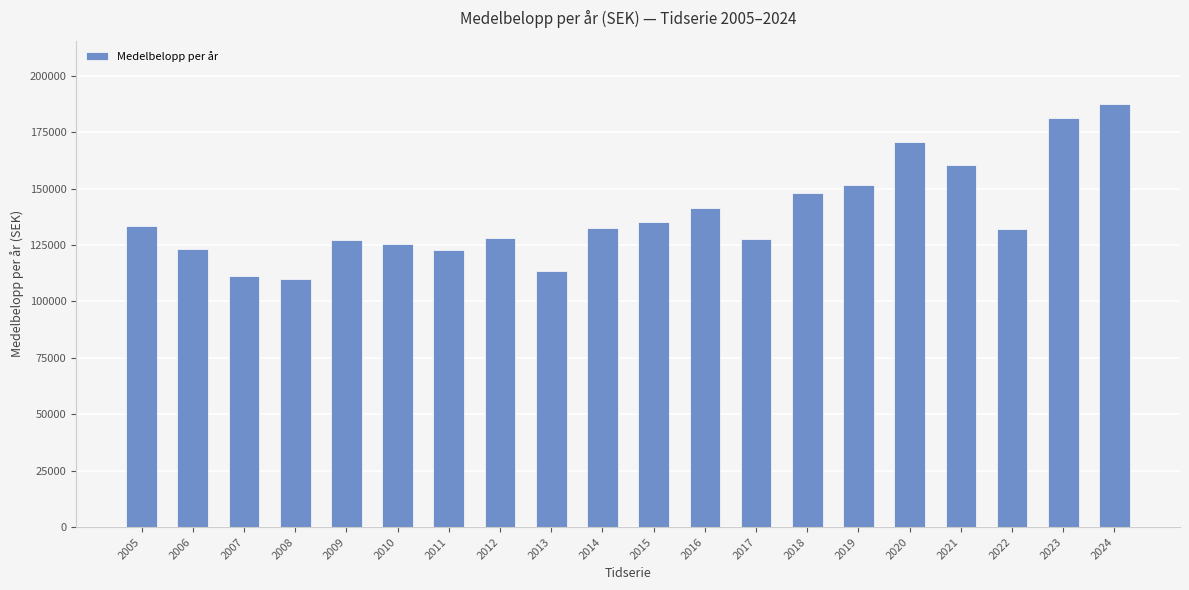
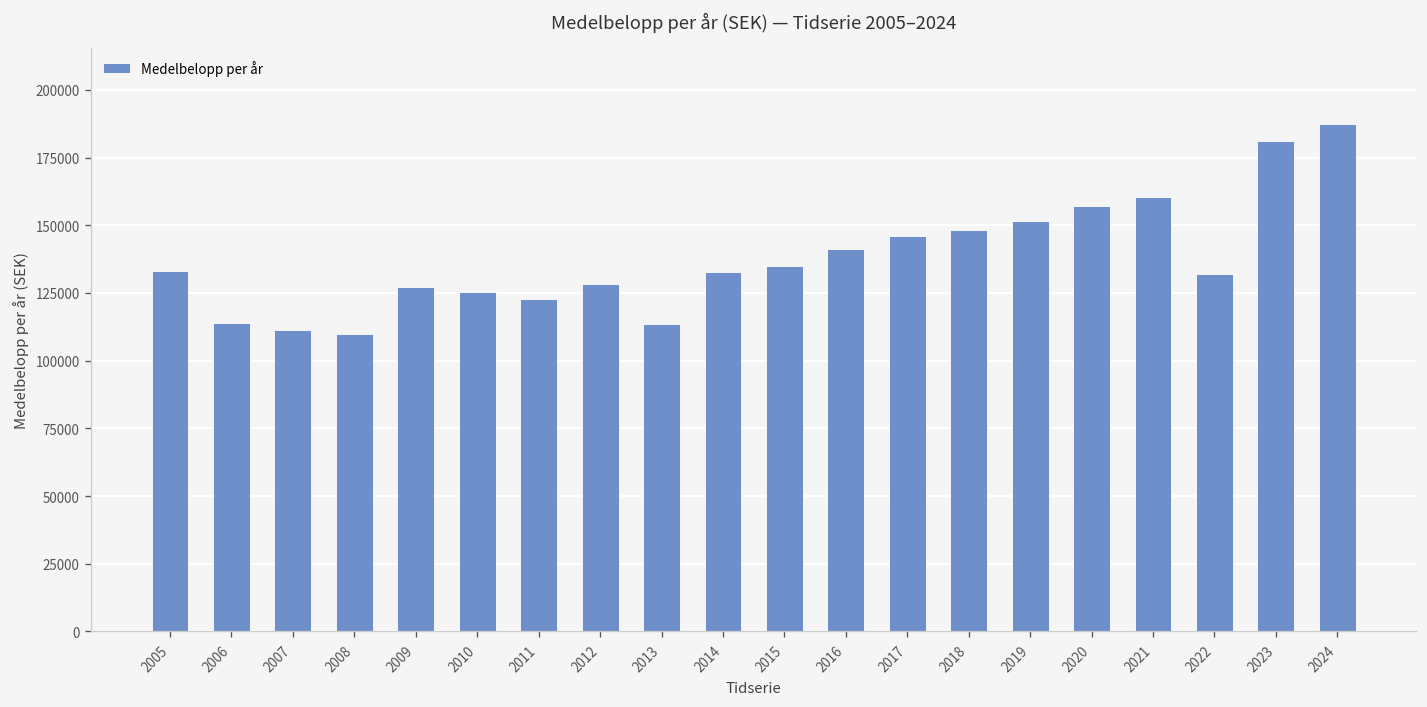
2006: 123000 -> 114000
2017: 128000 -> 146000
2020: 171000 -> 157000
